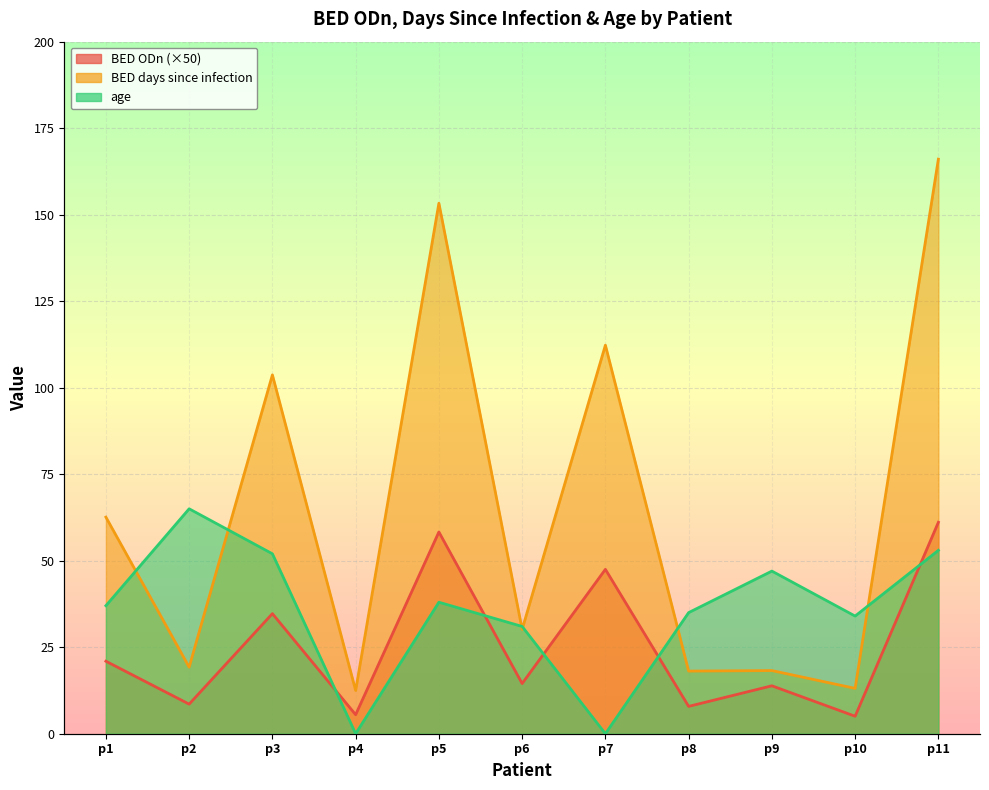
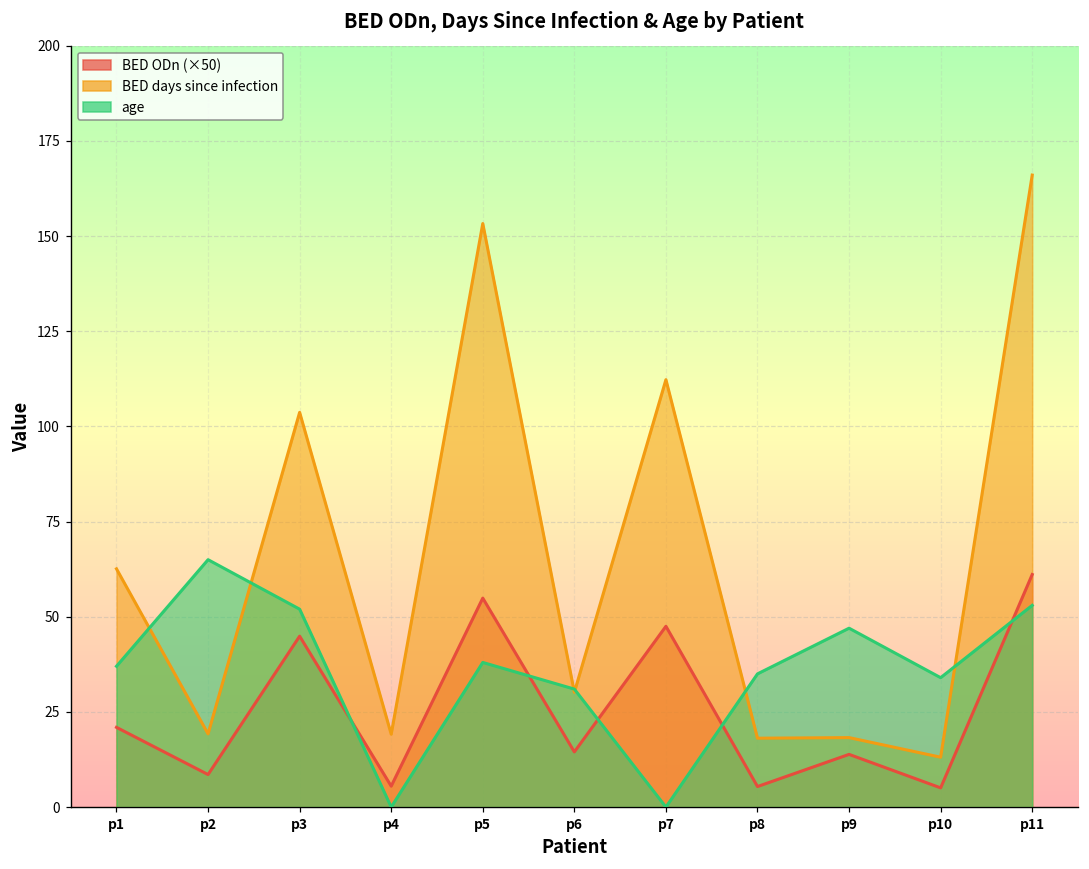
BED ODn (×50), p3: 35 -> 45
BED days since infection, p4: 12 -> 19
BED ODn (×50), p5: 58 -> 55
BED ODn (×50), p8: 8 -> 5
